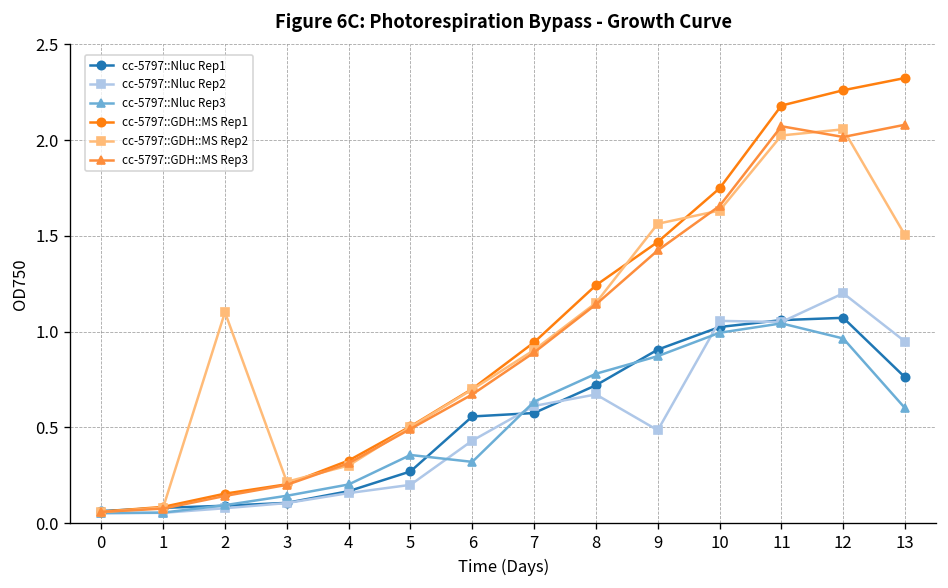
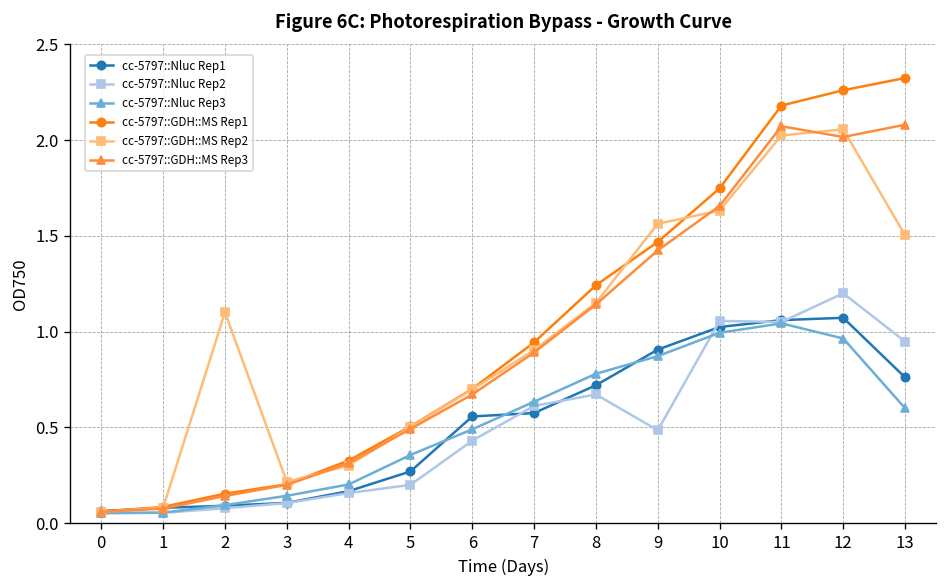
cc-5797::Nluc Rep3, 6: 0.32 -> 0.49
